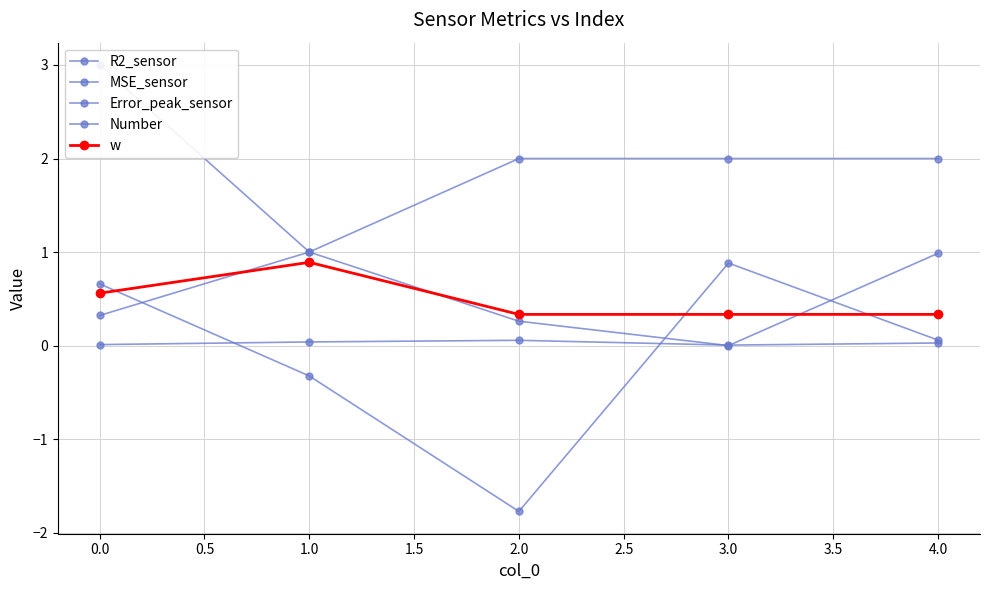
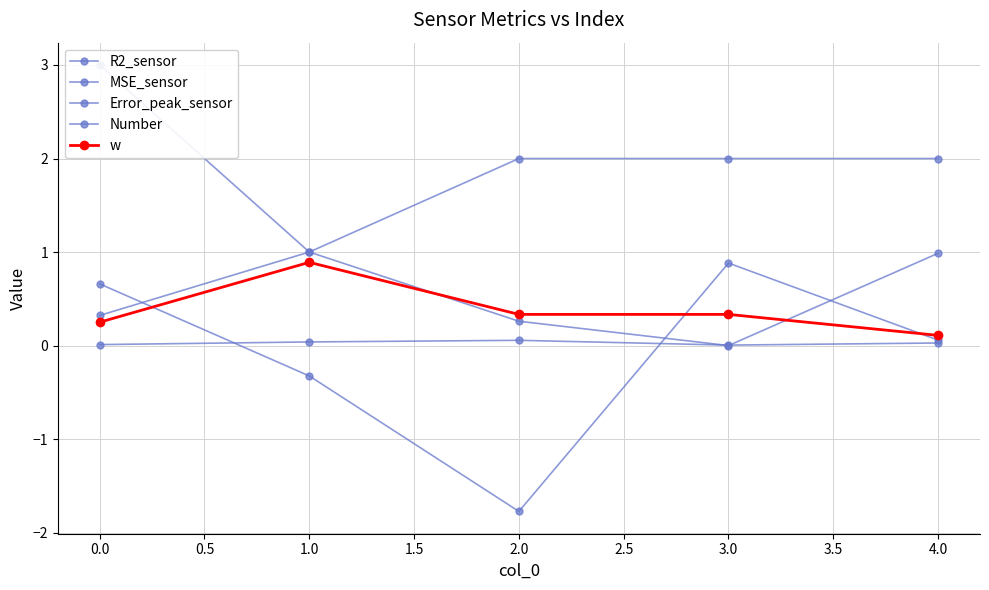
w, 0.0: 0.6 -> 0.3
w, 4.0: 0.3 -> 0.1
